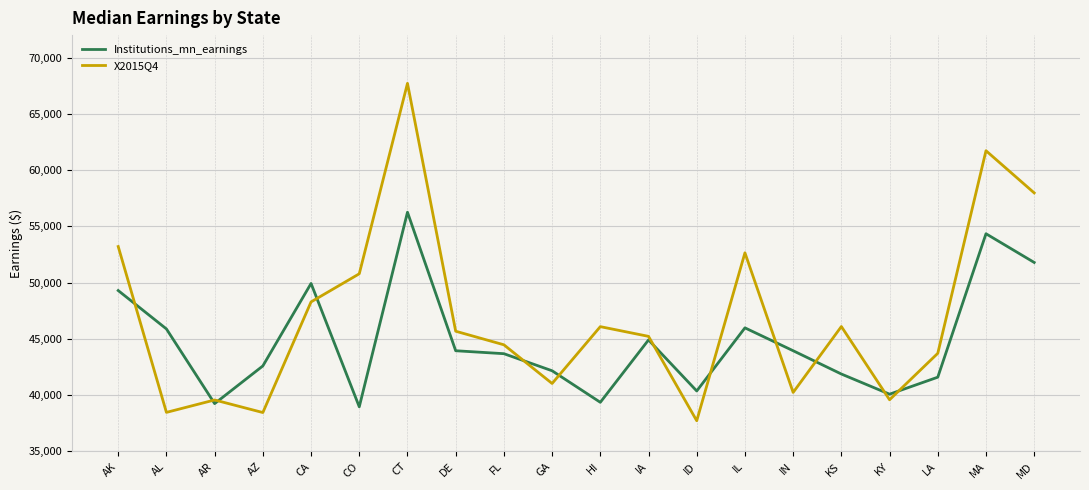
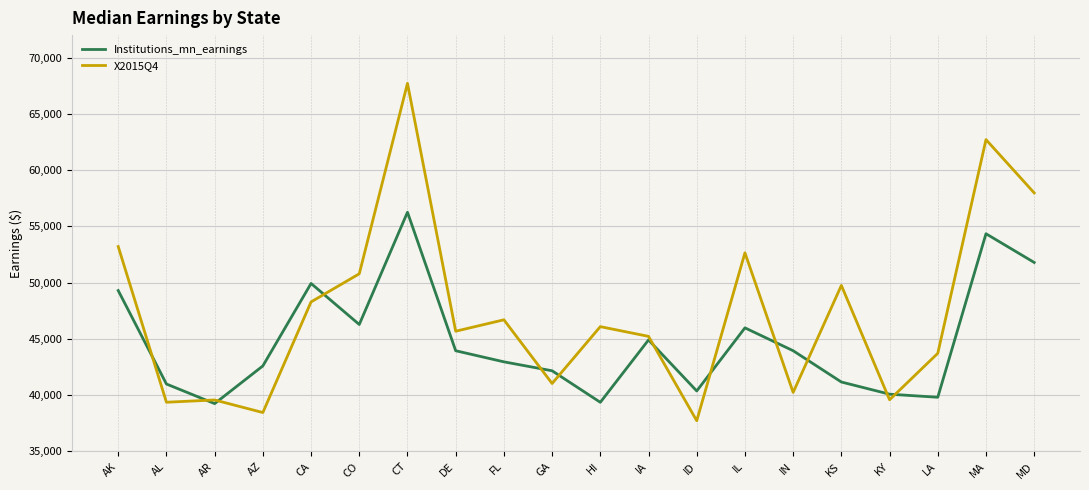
Institutions_mn_earnings, AL: 45,900 -> 41,000
X2015Q4, AL: 38,500 -> 39,400
Institutions_mn_earnings, CO: 39,000 -> 46,300
Institutions_mn_earnings, FL: 43,700 -> 43,000
X2015Q4, FL: 44,500 -> 46,700
Institutions_mn_earnings, KS: 41,900 -> 41,200
X2015Q4, KS: 46,100 -> 49,800
Institutions_mn_earnings, LA: 41,600 -> 39,800
X2015Q4, MA: 61,700 -> 62,700
